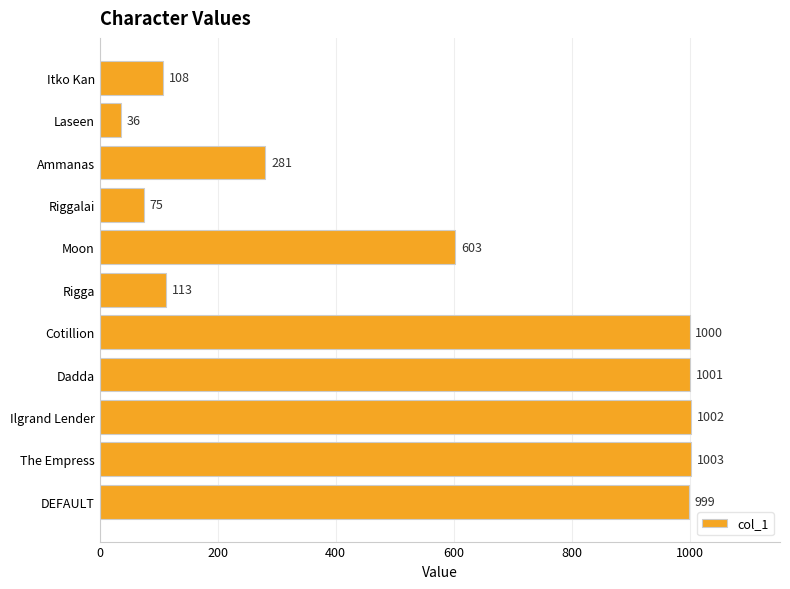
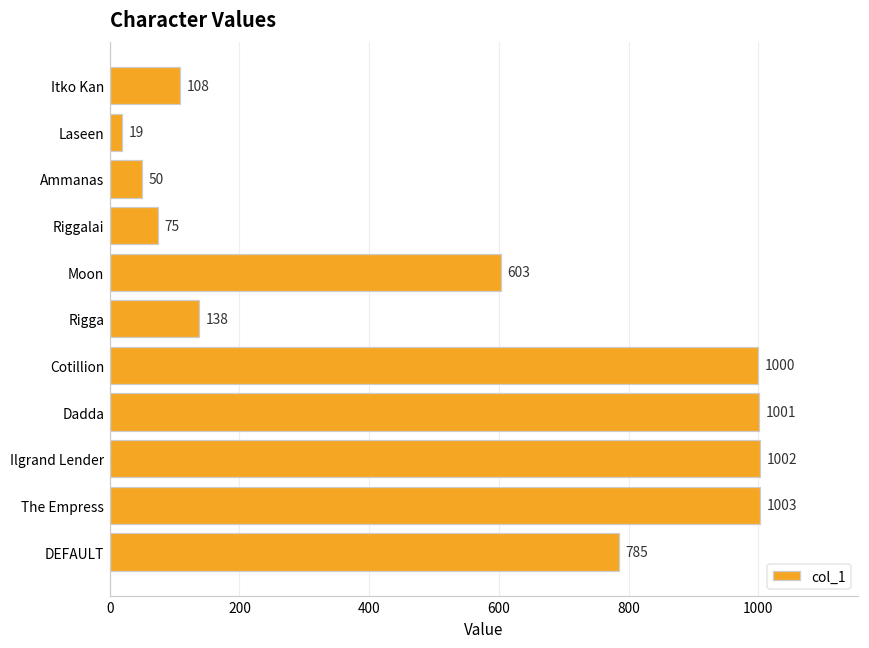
Laseen: 36 -> 19
Ammanas: 281 -> 50
Rigga: 113 -> 138
DEFAULT: 999 -> 785
